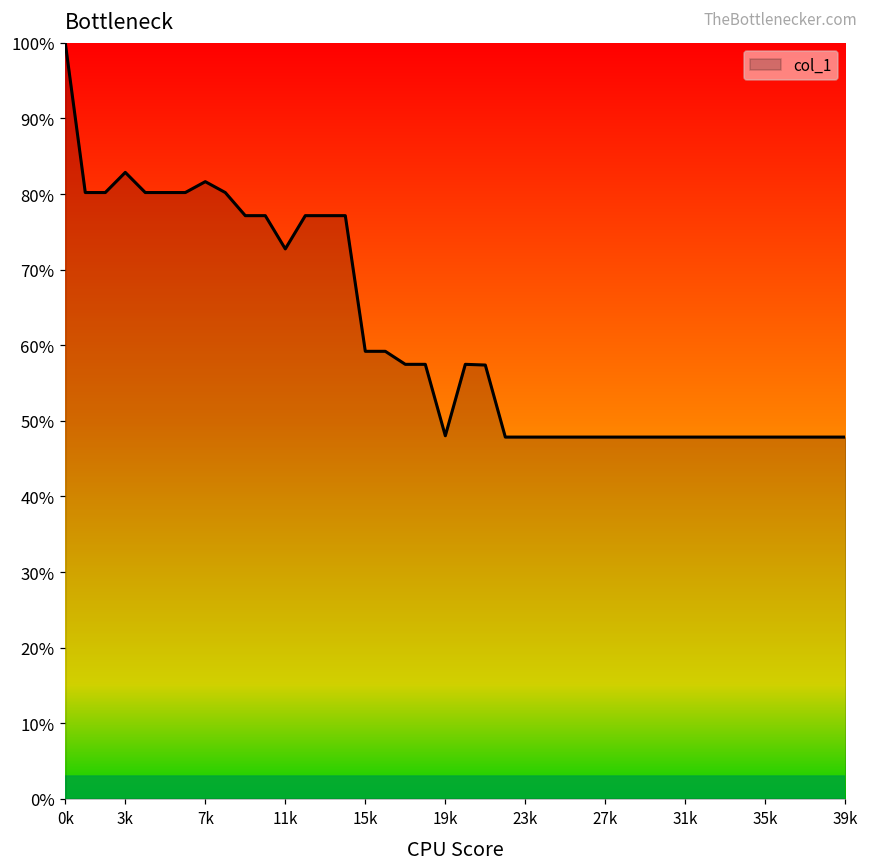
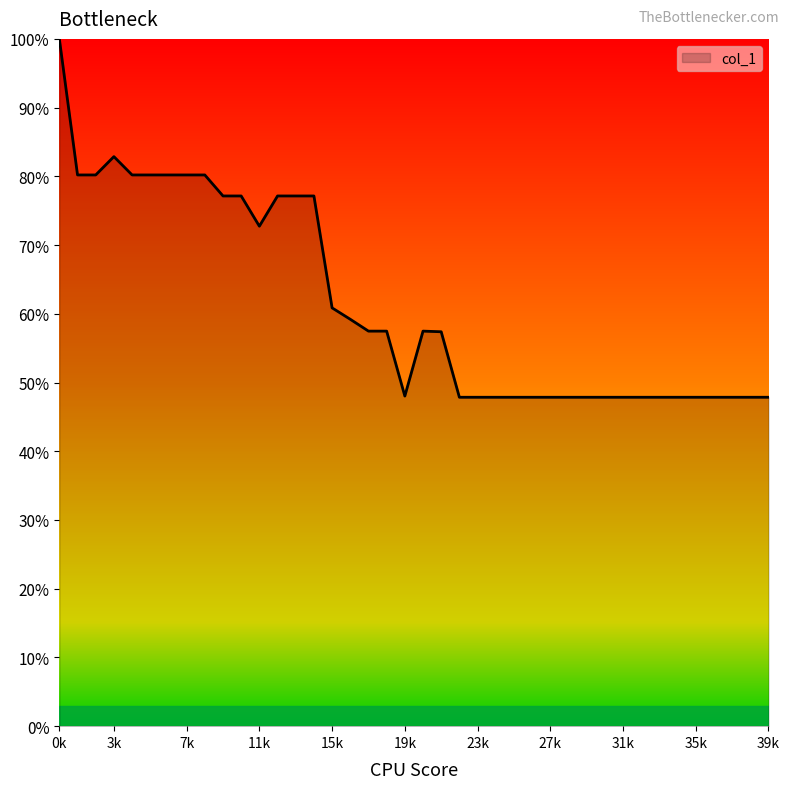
7k: 82% -> 80%
15k: 59% -> 61%
